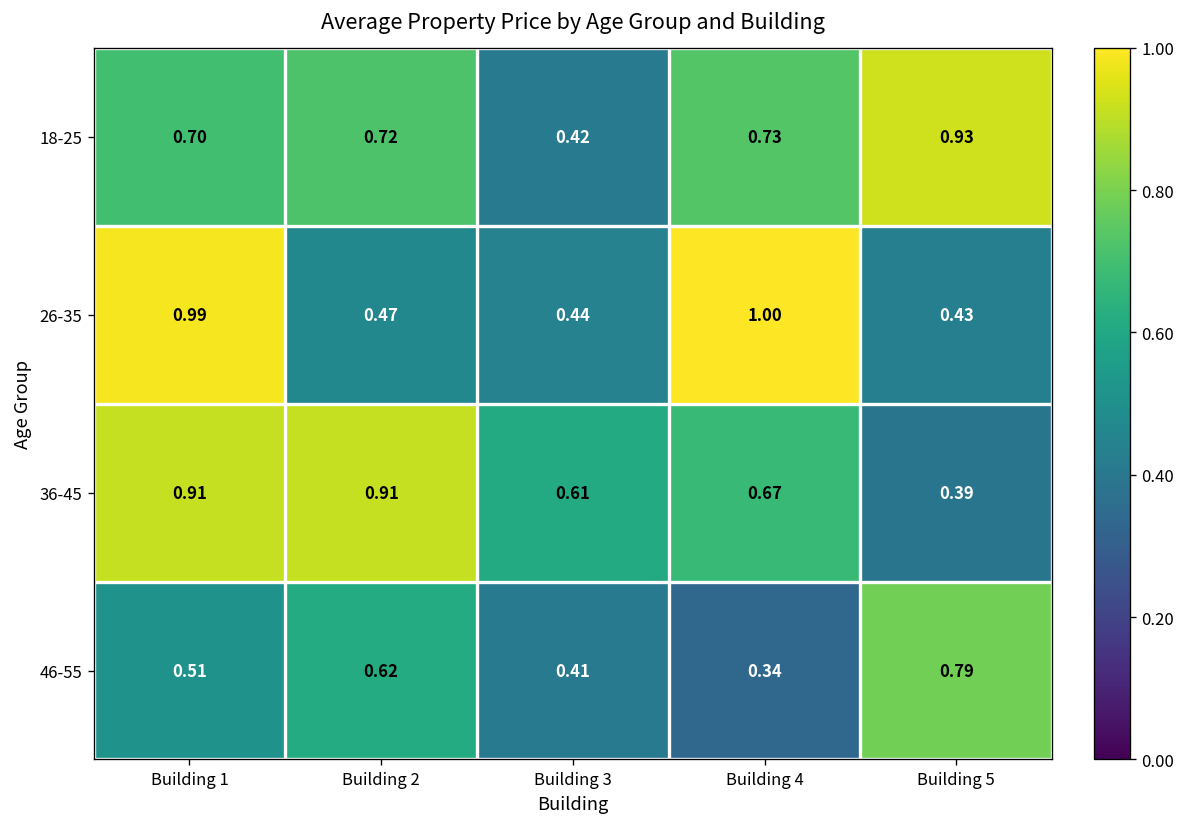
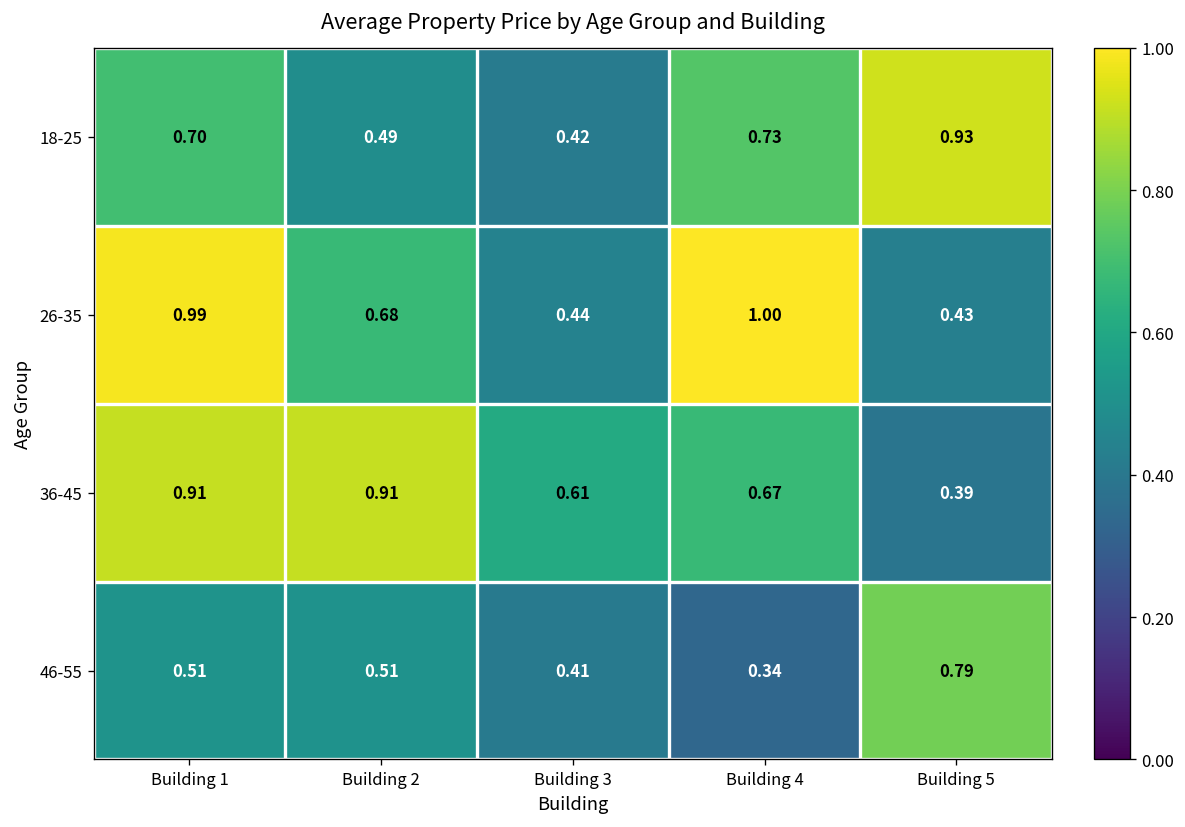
18-25, Building 2: 0.72 -> 0.49
26-35, Building 2: 0.47 -> 0.68
46-55, Building 2: 0.62 -> 0.51
